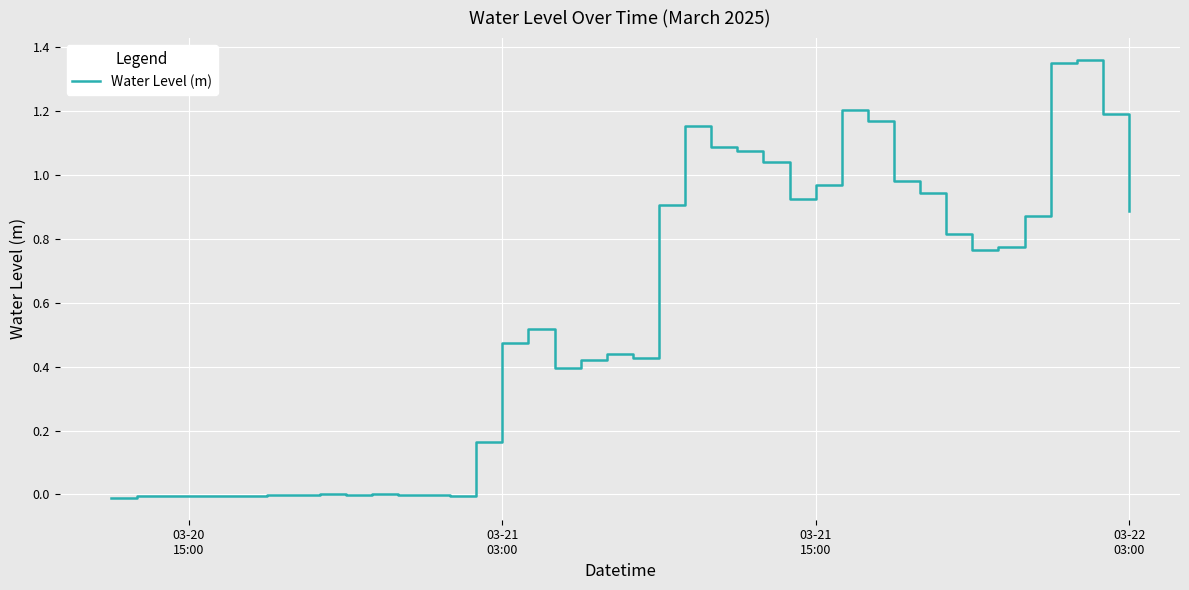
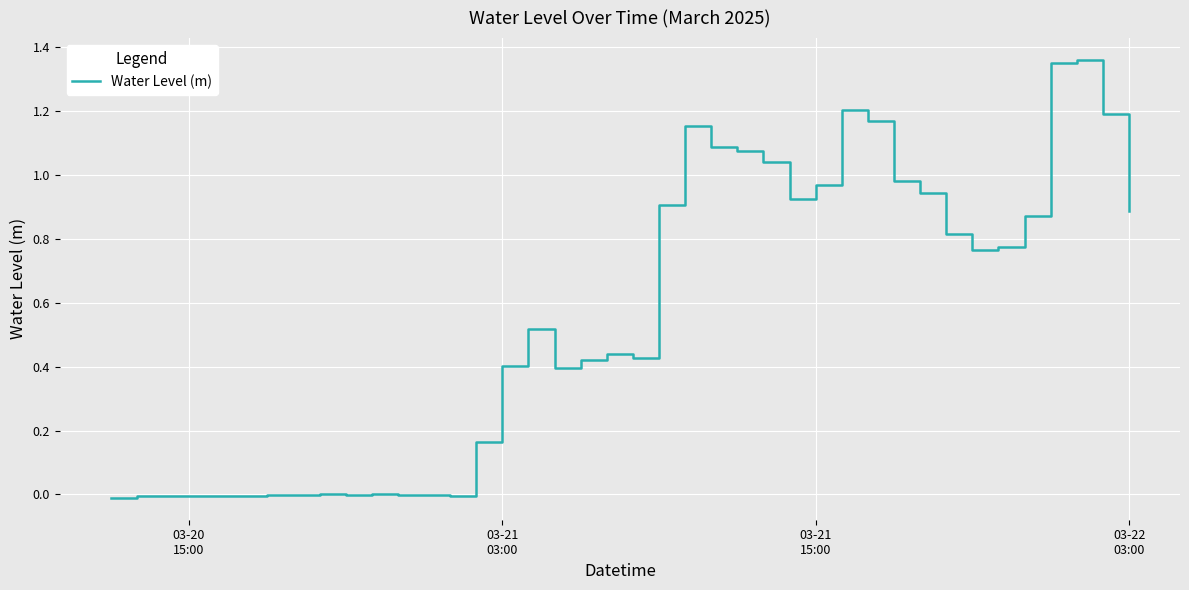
03-21 03:00: 0.47 -> 0.40
